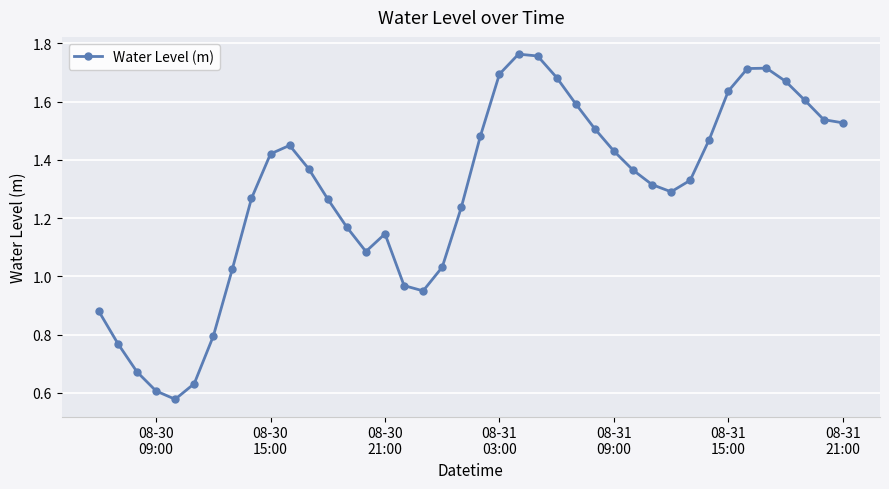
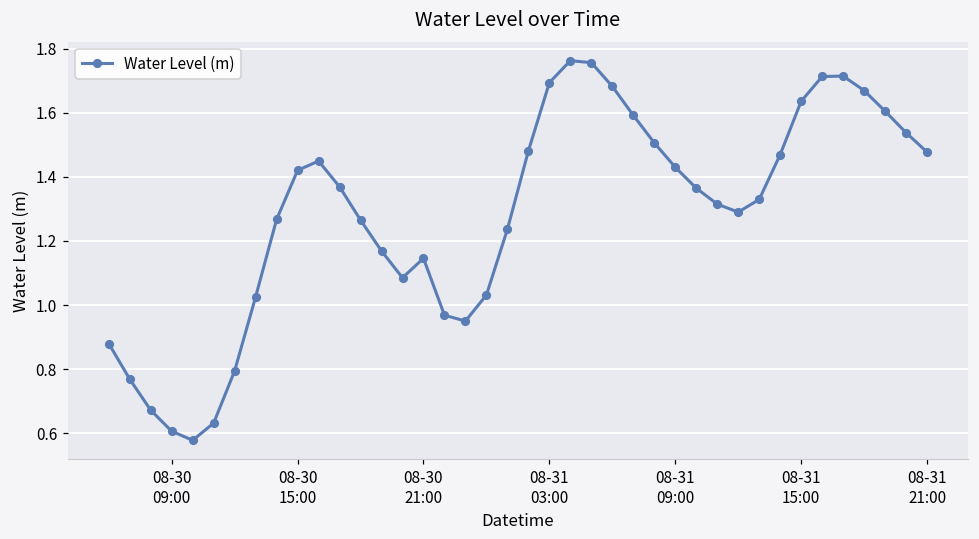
08-31 21:00: 1.53 -> 1.48
